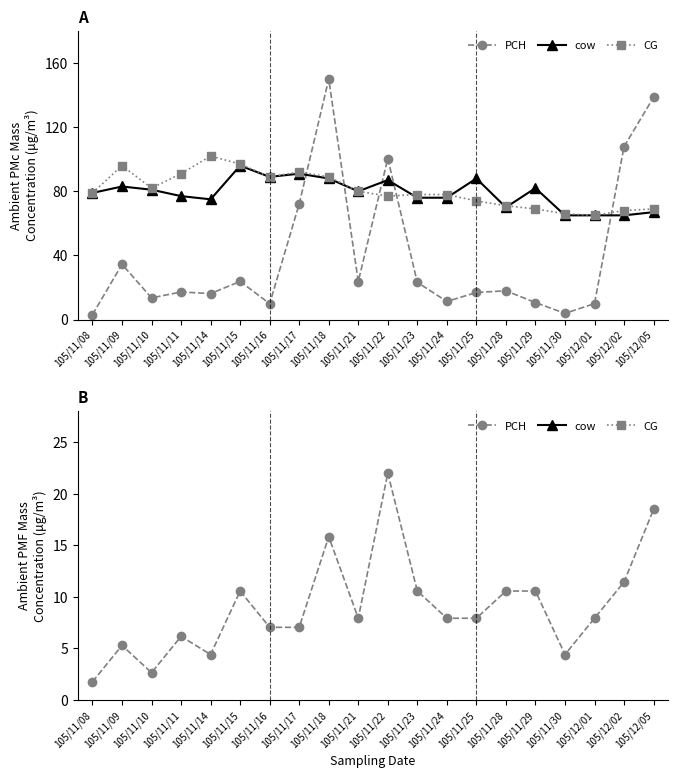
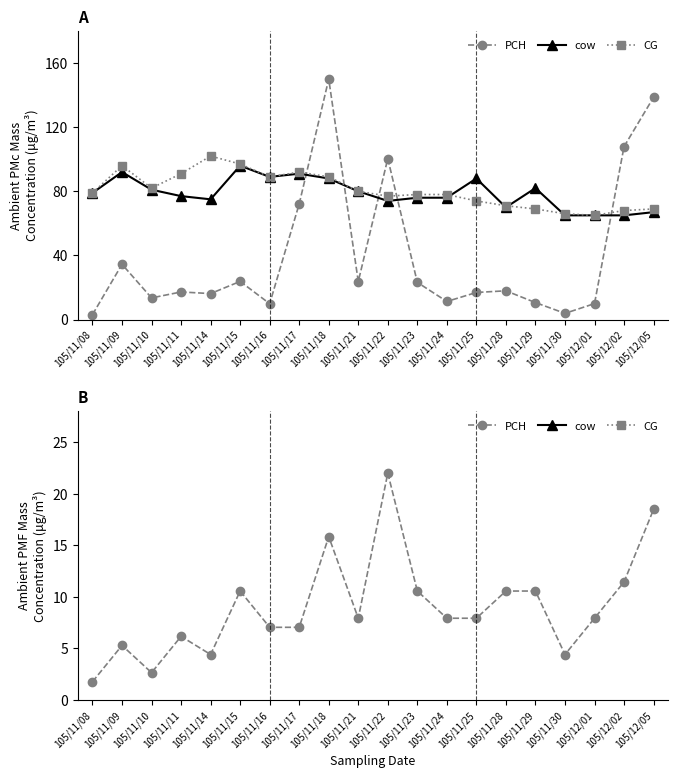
A, cow, 105/11/09: 83 -> 92
A, cow, 105/11/22: 87 -> 74
